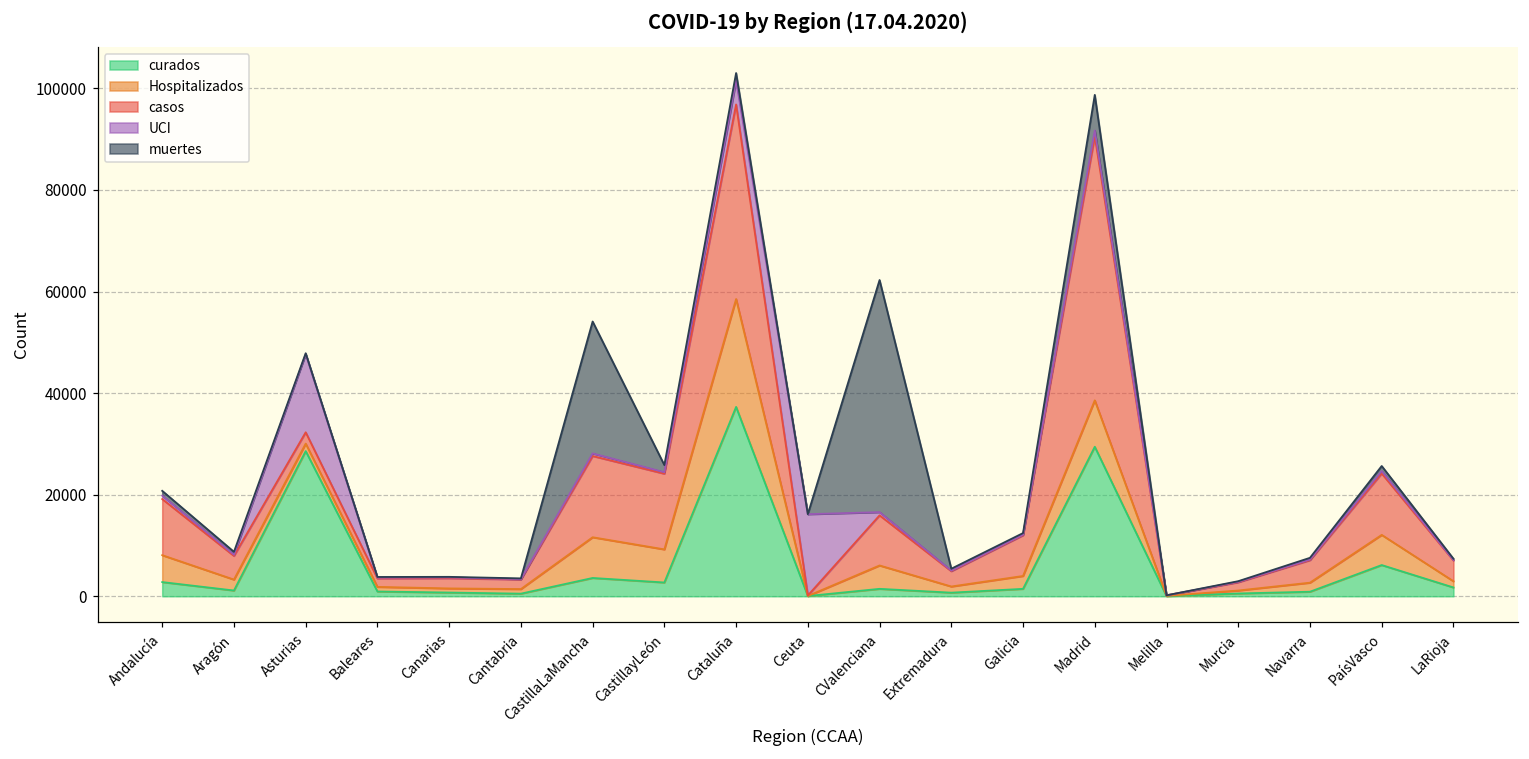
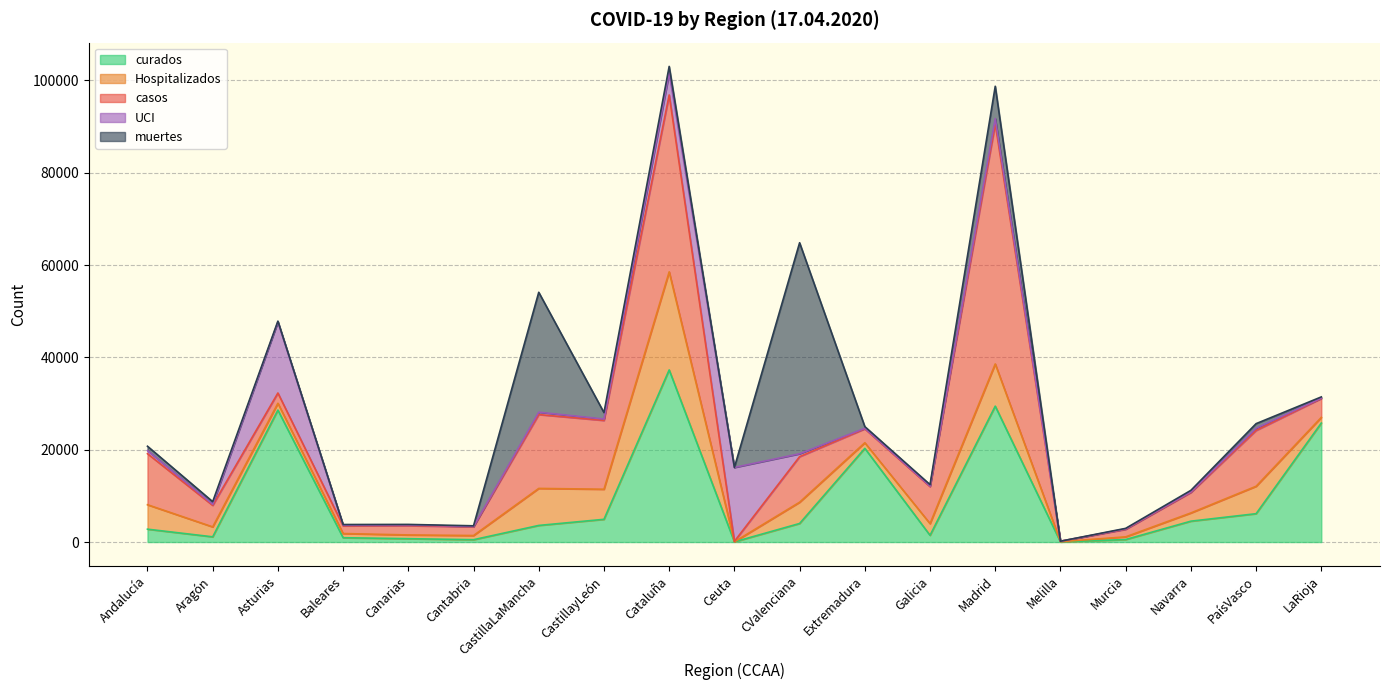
curados, CastillayLeón: 3000 -> 5000
curados, CValenciana: 1000 -> 4000
curados, Extremadura: 1000 -> 20000
curados, Navarra: 1000 -> 5000
curados, LaRioja: 2000 -> 26000
